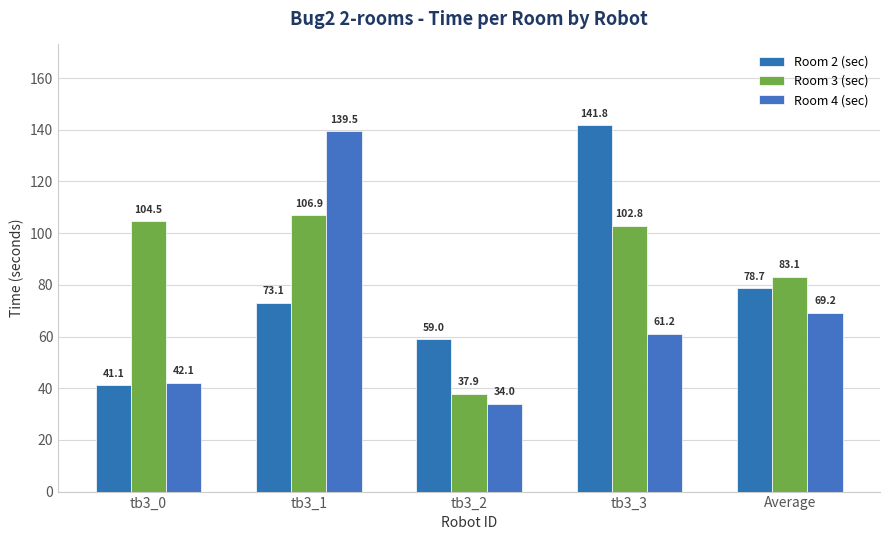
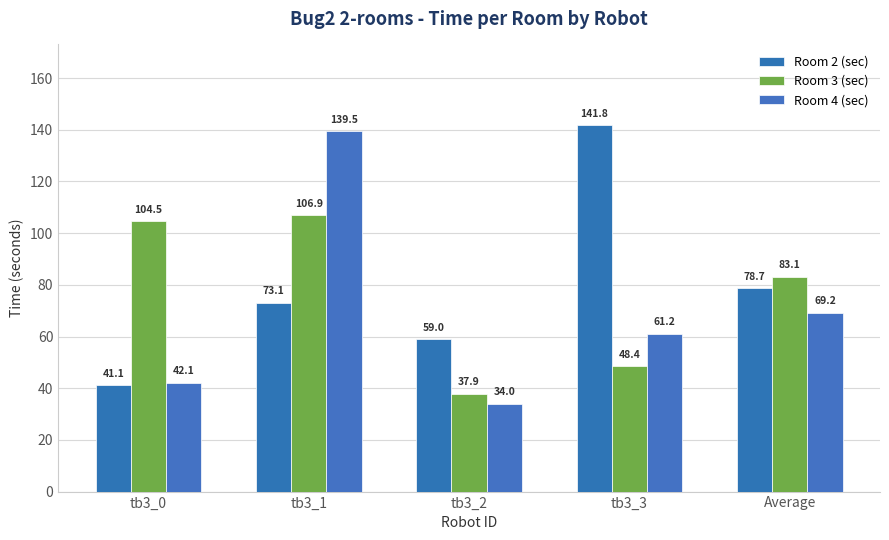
Room 3 (sec), tb3_3: 102.8 -> 48.4
